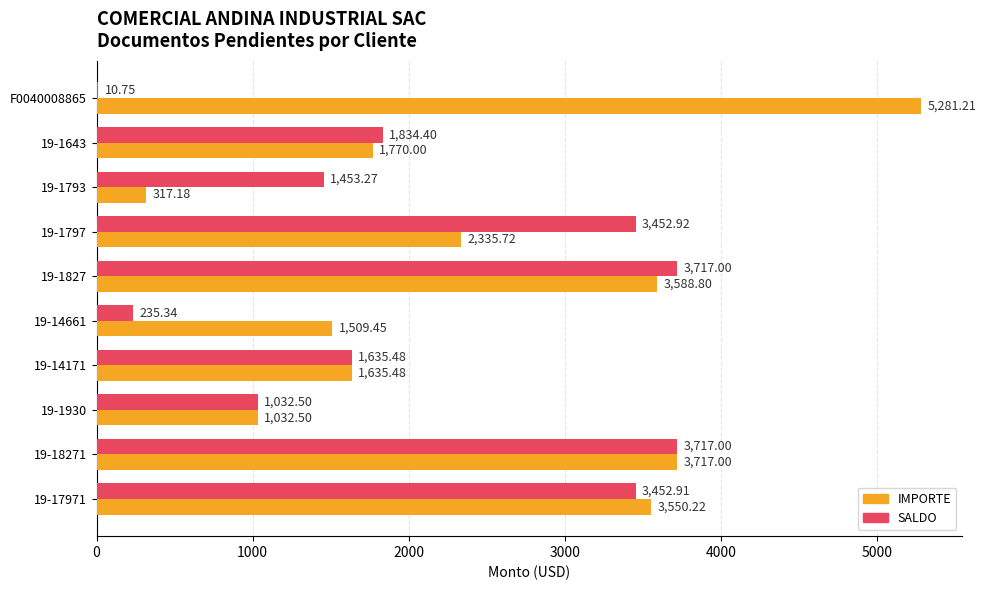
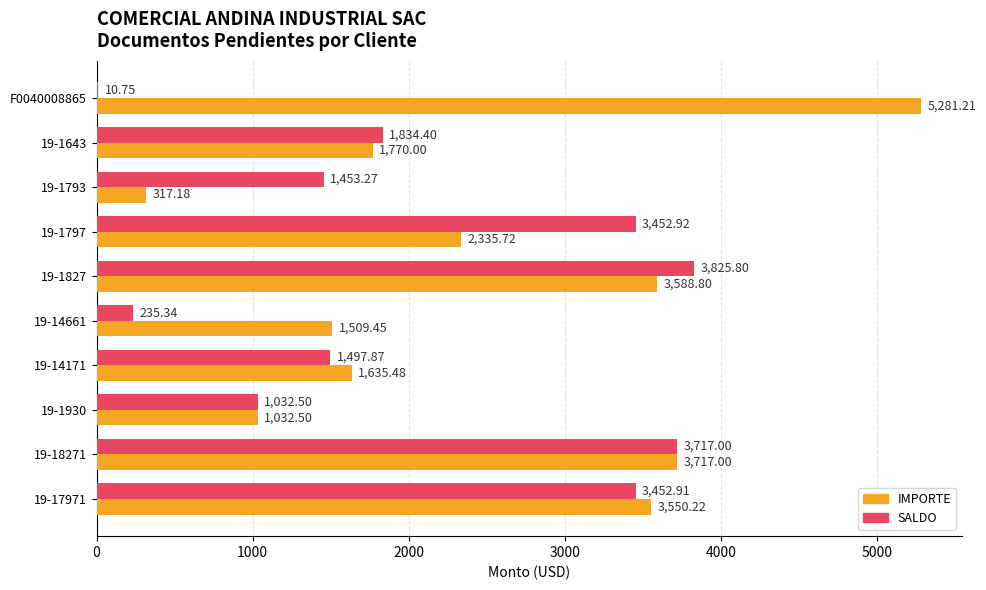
SALDO, 19-1827: 3,717.00 -> 3,825.80
SALDO, 19-14171: 1,635.48 -> 1,497.87
